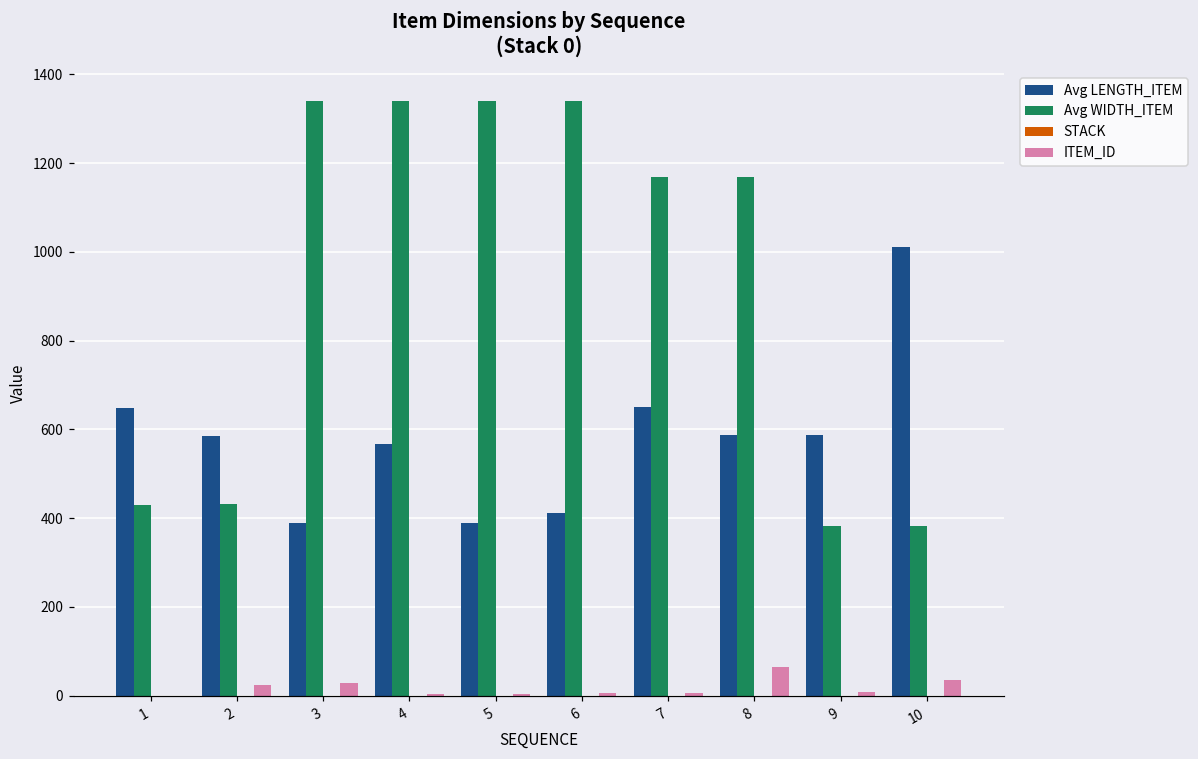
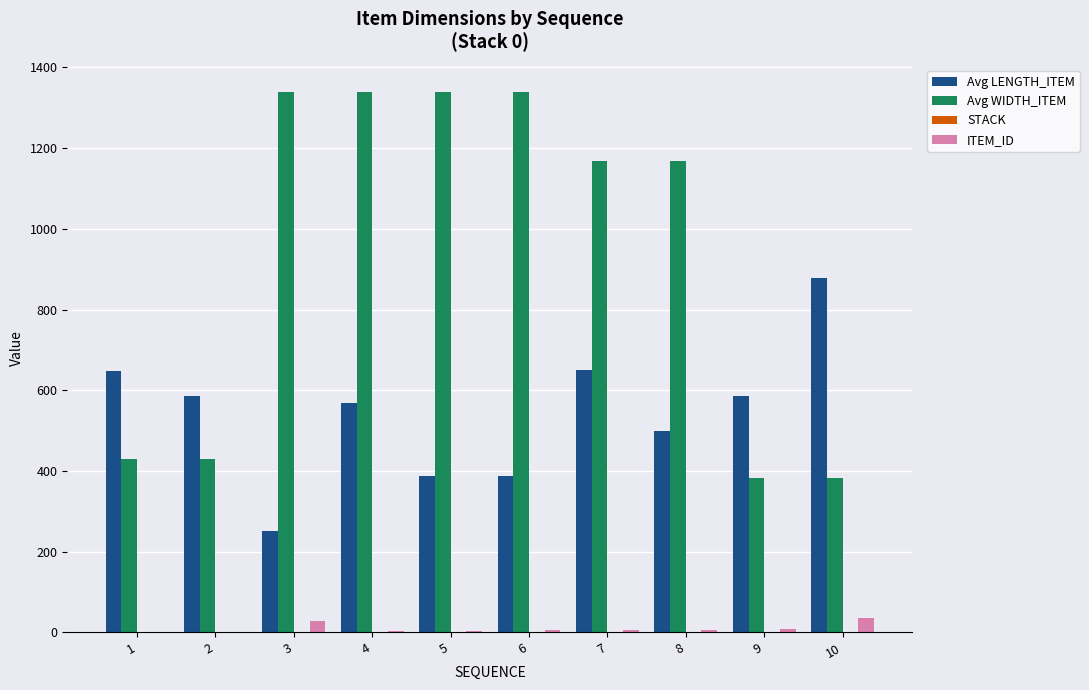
ITEM_ID, 2: 20 -> 0
Avg LENGTH_ITEM, 3: 390 -> 250
Avg LENGTH_ITEM, 6: 410 -> 390
Avg LENGTH_ITEM, 8: 590 -> 500
ITEM_ID, 8: 70 -> 10
Avg LENGTH_ITEM, 10: 1010 -> 880
